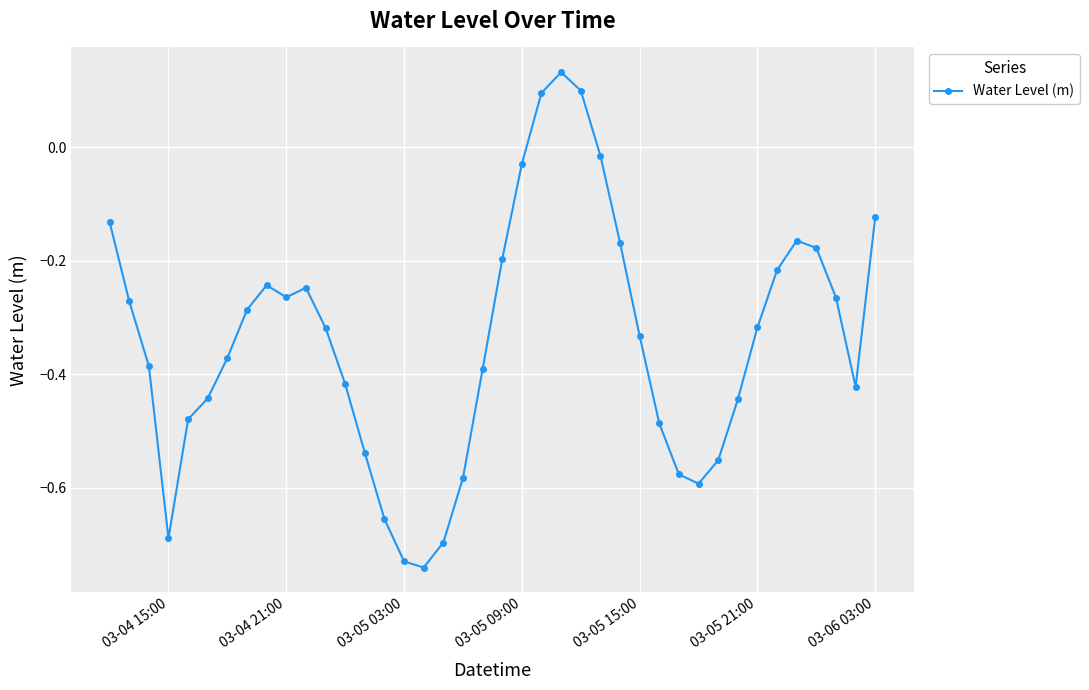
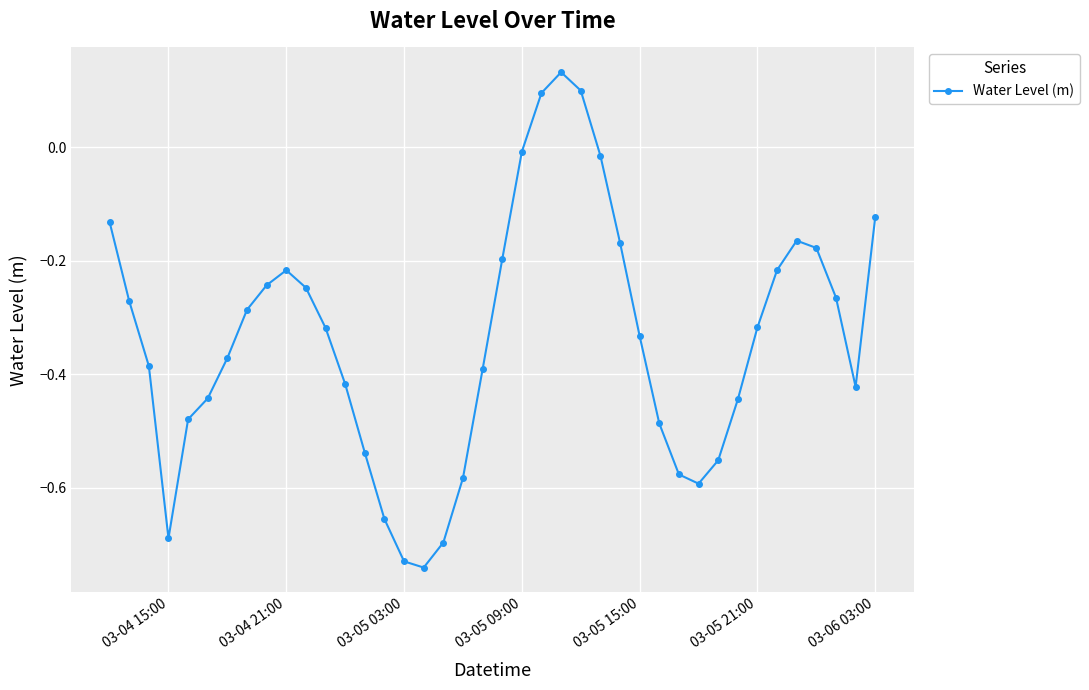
03-04 21:00: -0.26 -> -0.22
03-05 09:00: -0.03 -> -0.01
